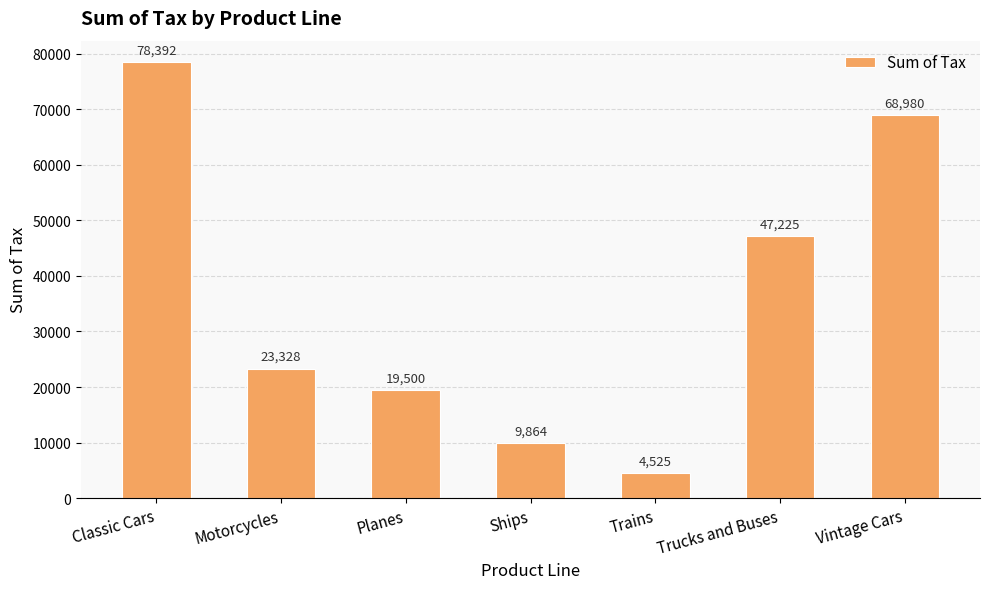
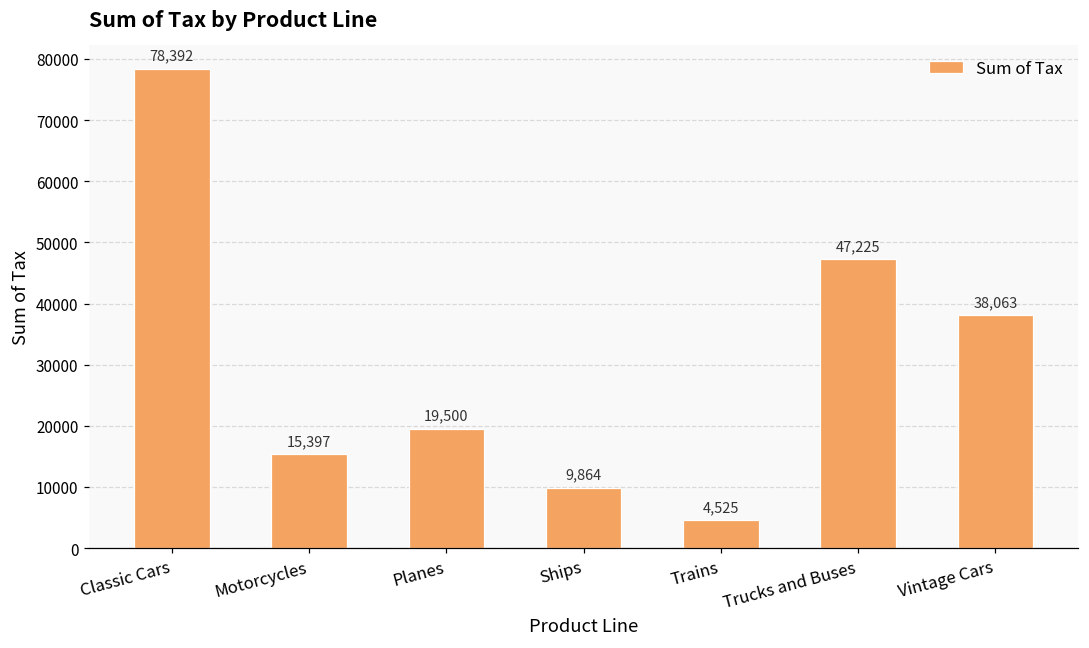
Motorcycles: 23,328 -> 15,397
Vintage Cars: 68,980 -> 38,063
